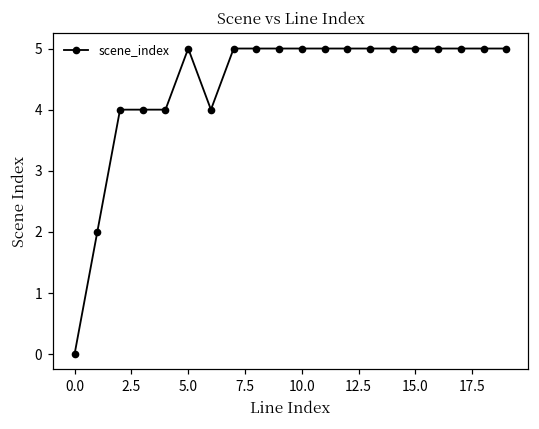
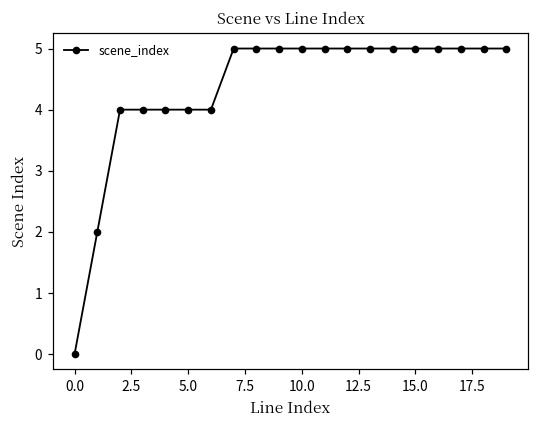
5.0: 5 -> 4
